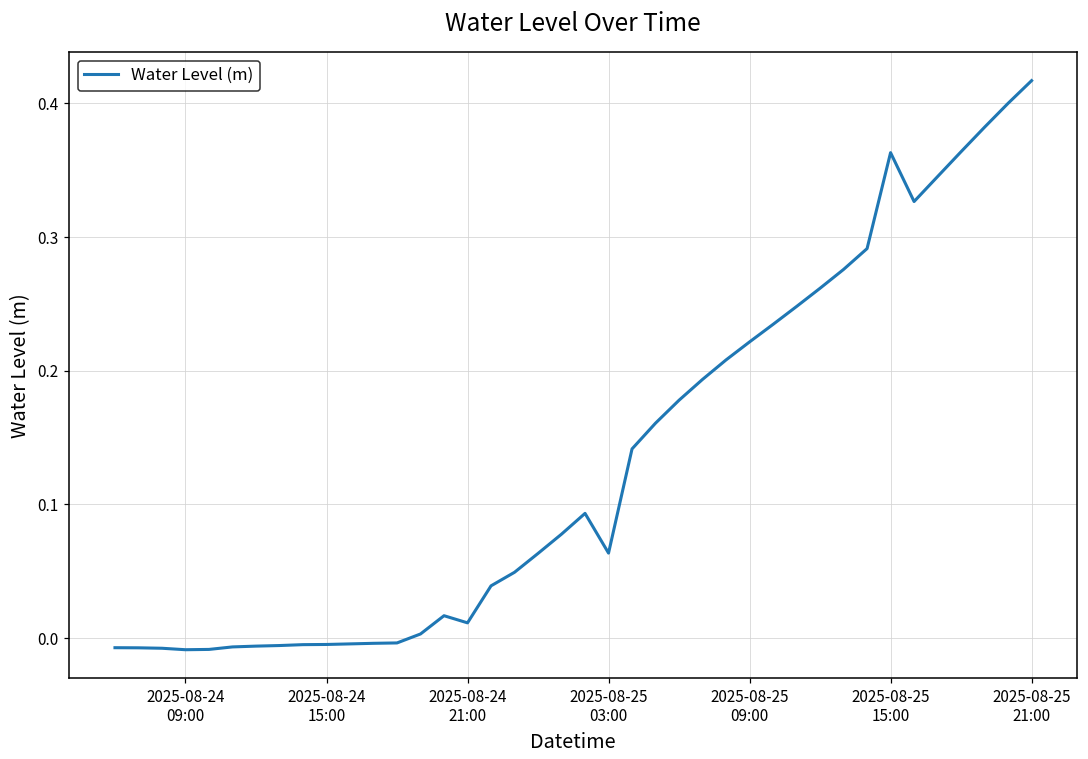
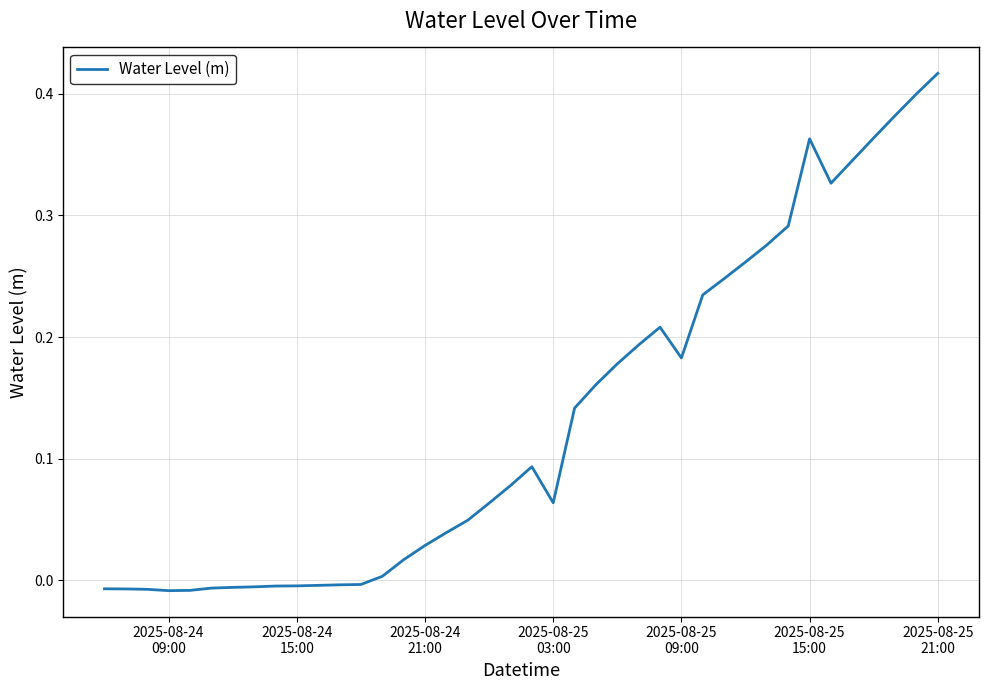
2025-08-24 21:00: 0.011 -> 0.028
2025-08-25 09:00: 0.222 -> 0.183
